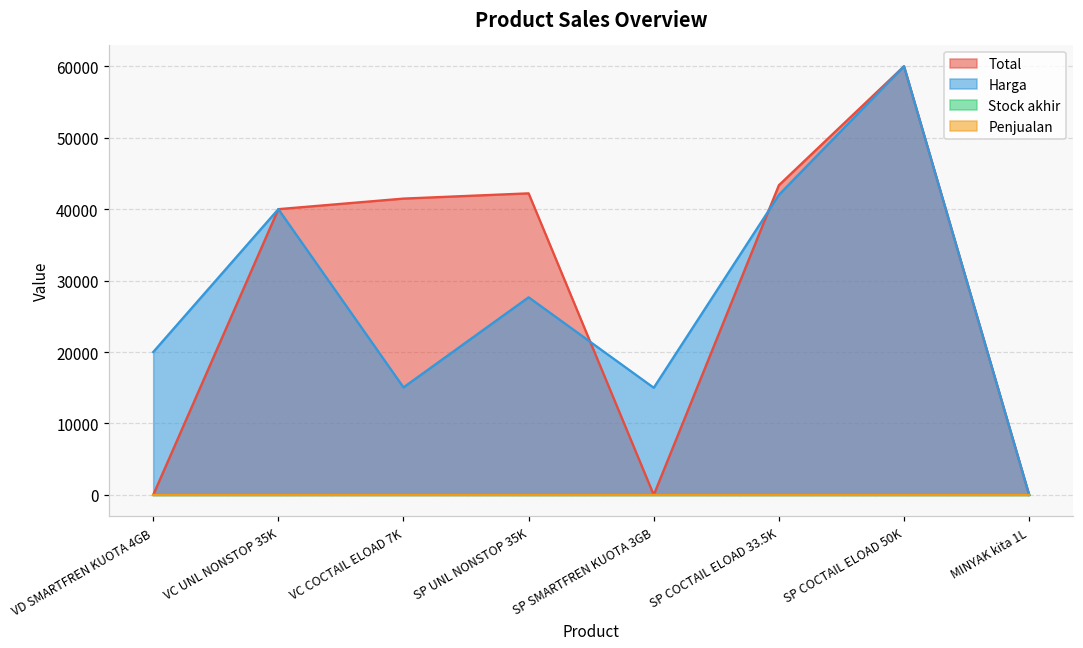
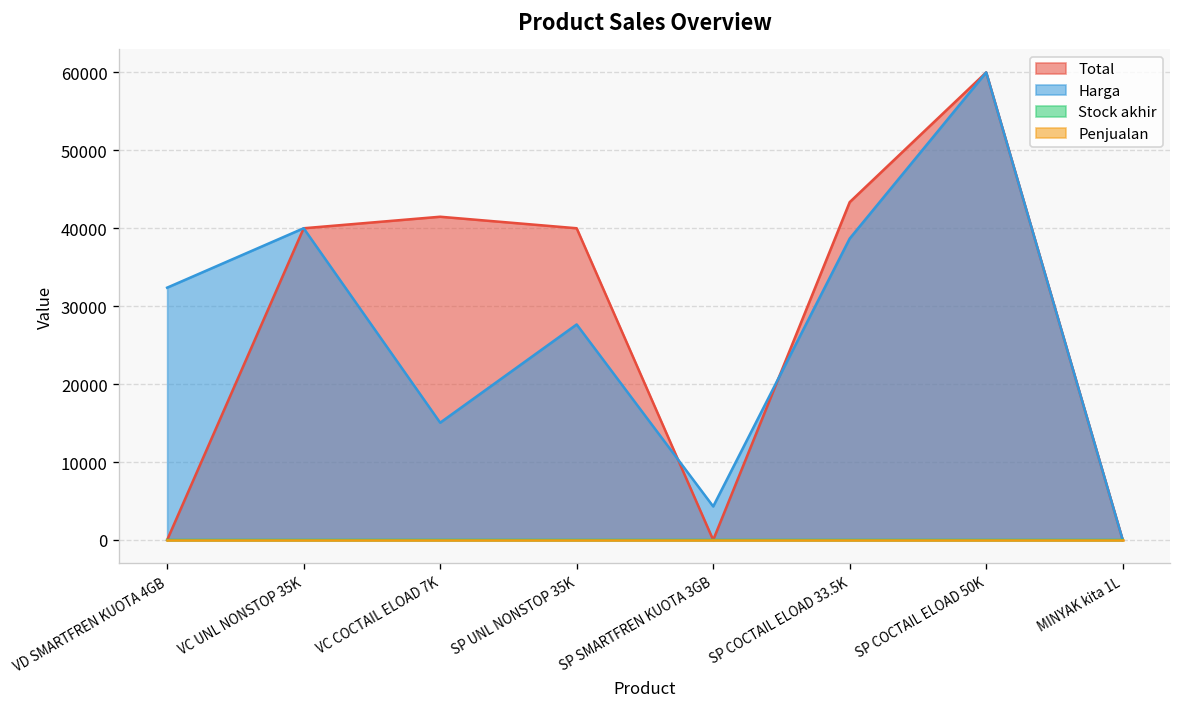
Harga, VD SMARTFREN KUOTA 4GB: 20000 -> 32000
Total, SP UNL NONSTOP 35K: 42000 -> 40000
Harga, SP SMARTFREN KUOTA 3GB: 15000 -> 4000
Harga, SP COCTAIL ELOAD 33.5K: 42000 -> 39000
